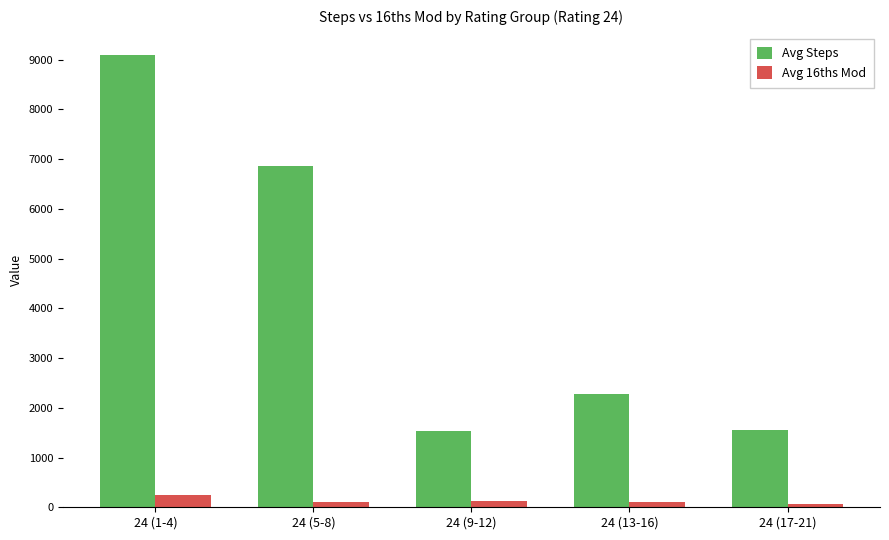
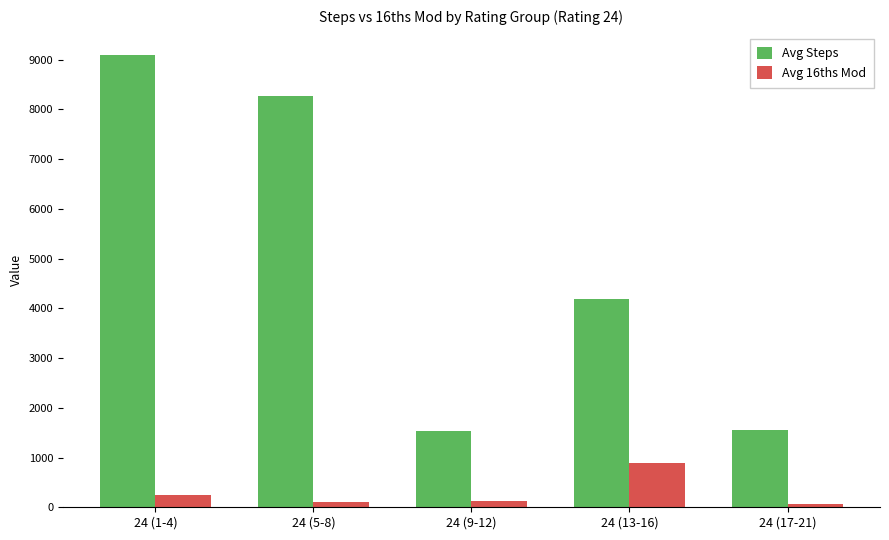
Avg Steps, 24 (5-8): 6900 -> 8300
Avg Steps, 24 (13-16): 2300 -> 4200
Avg 16ths Mod, 24 (13-16): 100 -> 900
